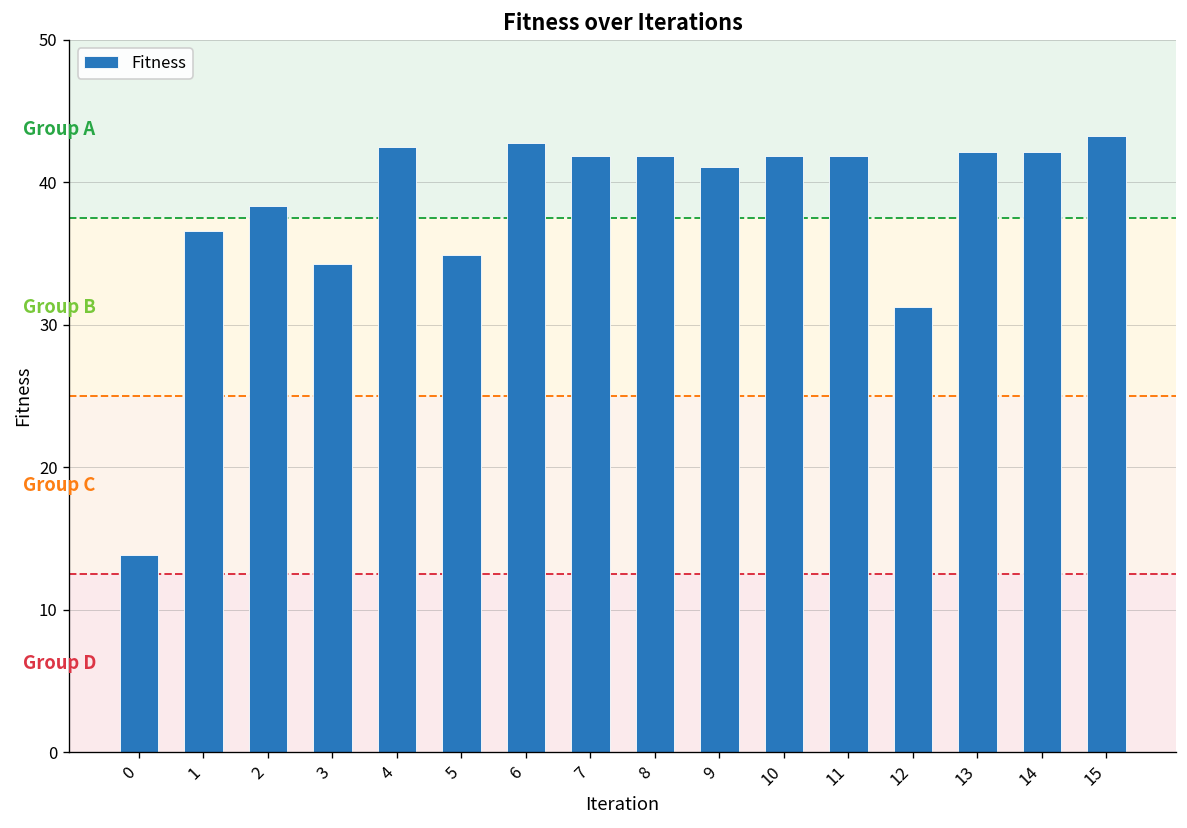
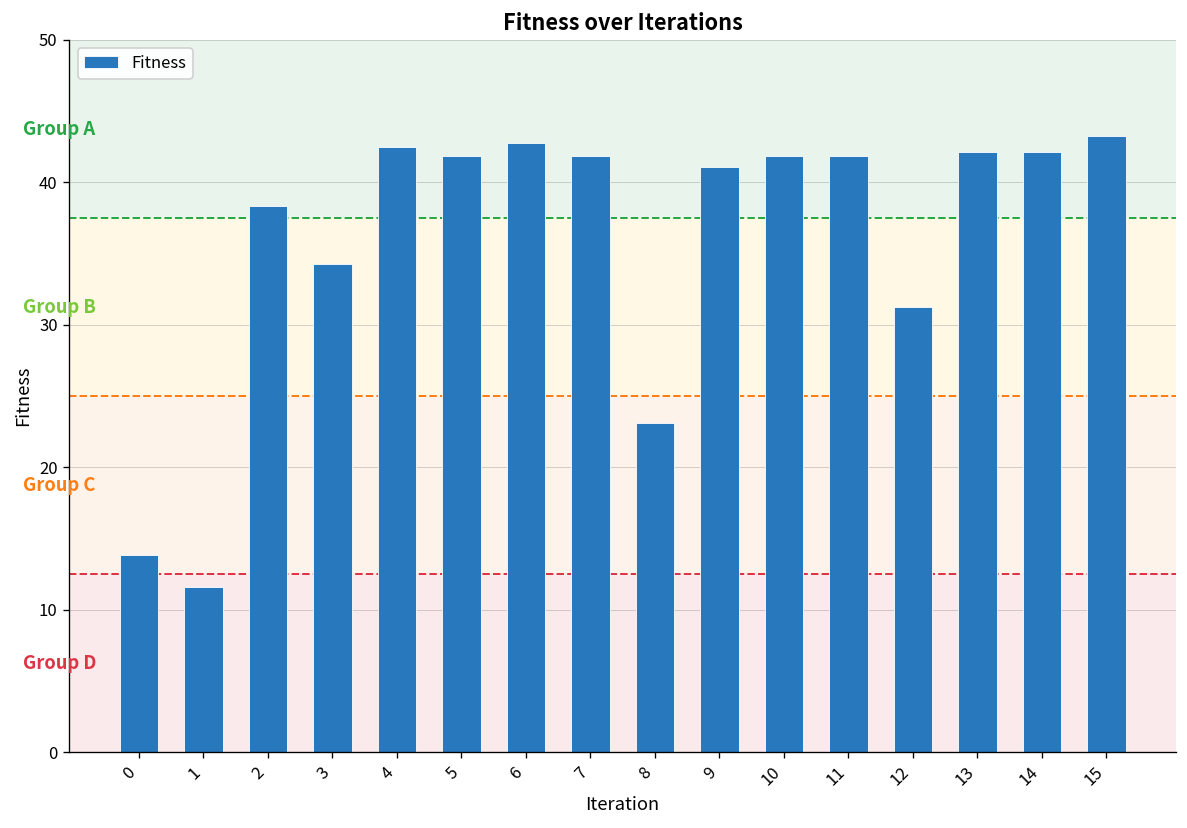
1: 36.6 -> 11.6
5: 34.9 -> 41.9
8: 41.9 -> 23.1
